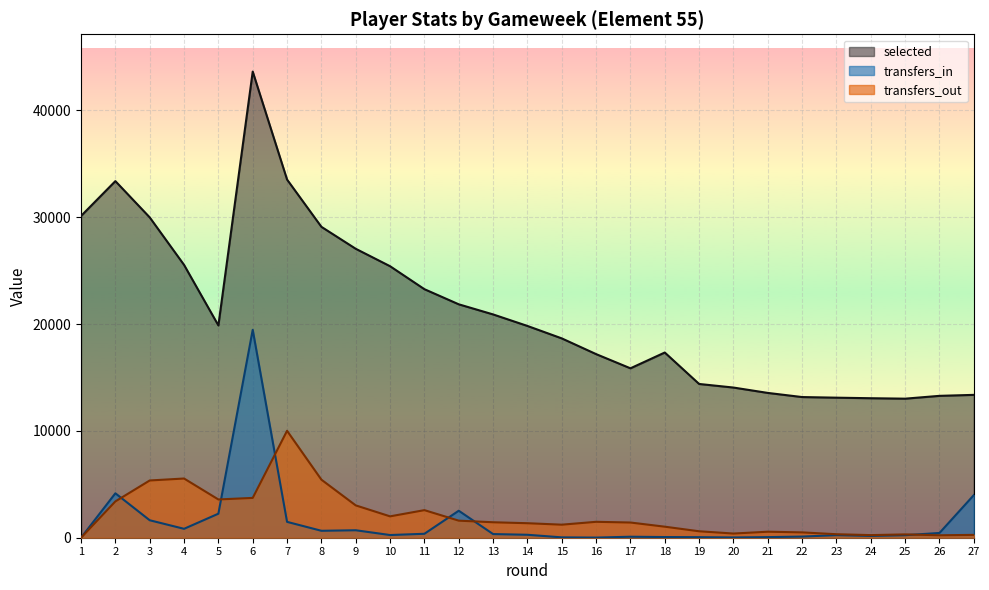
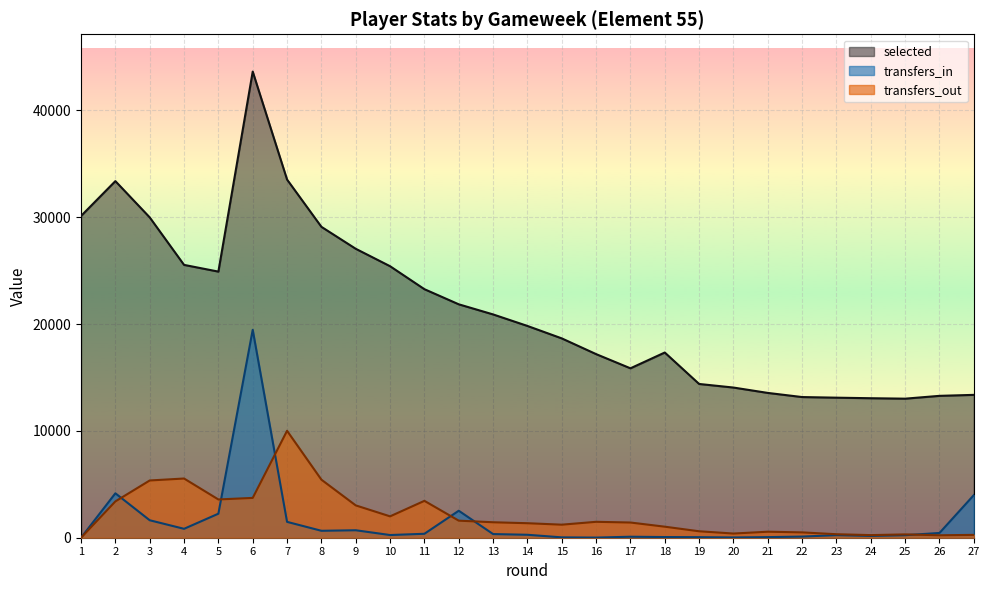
selected, 5: 19900 -> 24900
transfers_out, 11: 2600 -> 3500
